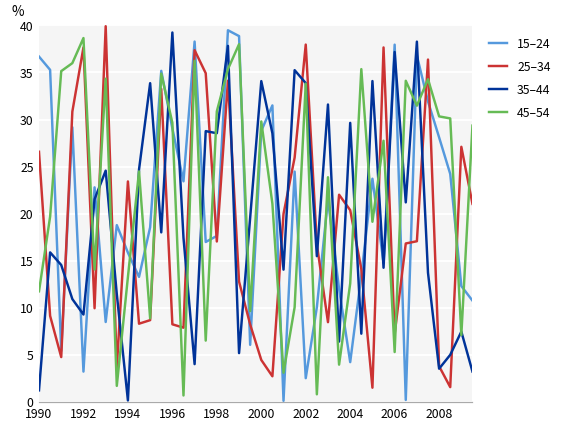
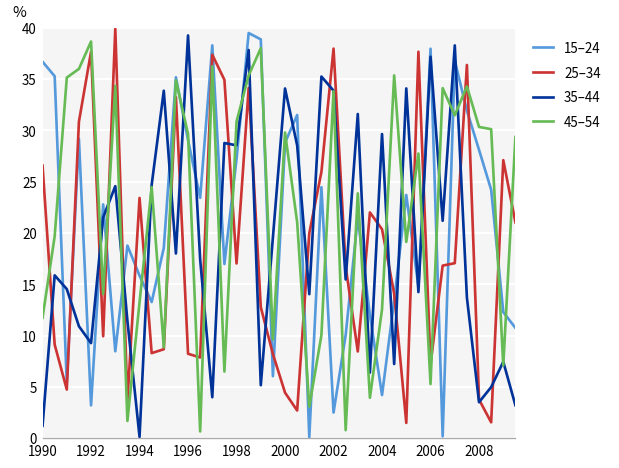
15–24, 1998: 18 -> 27
